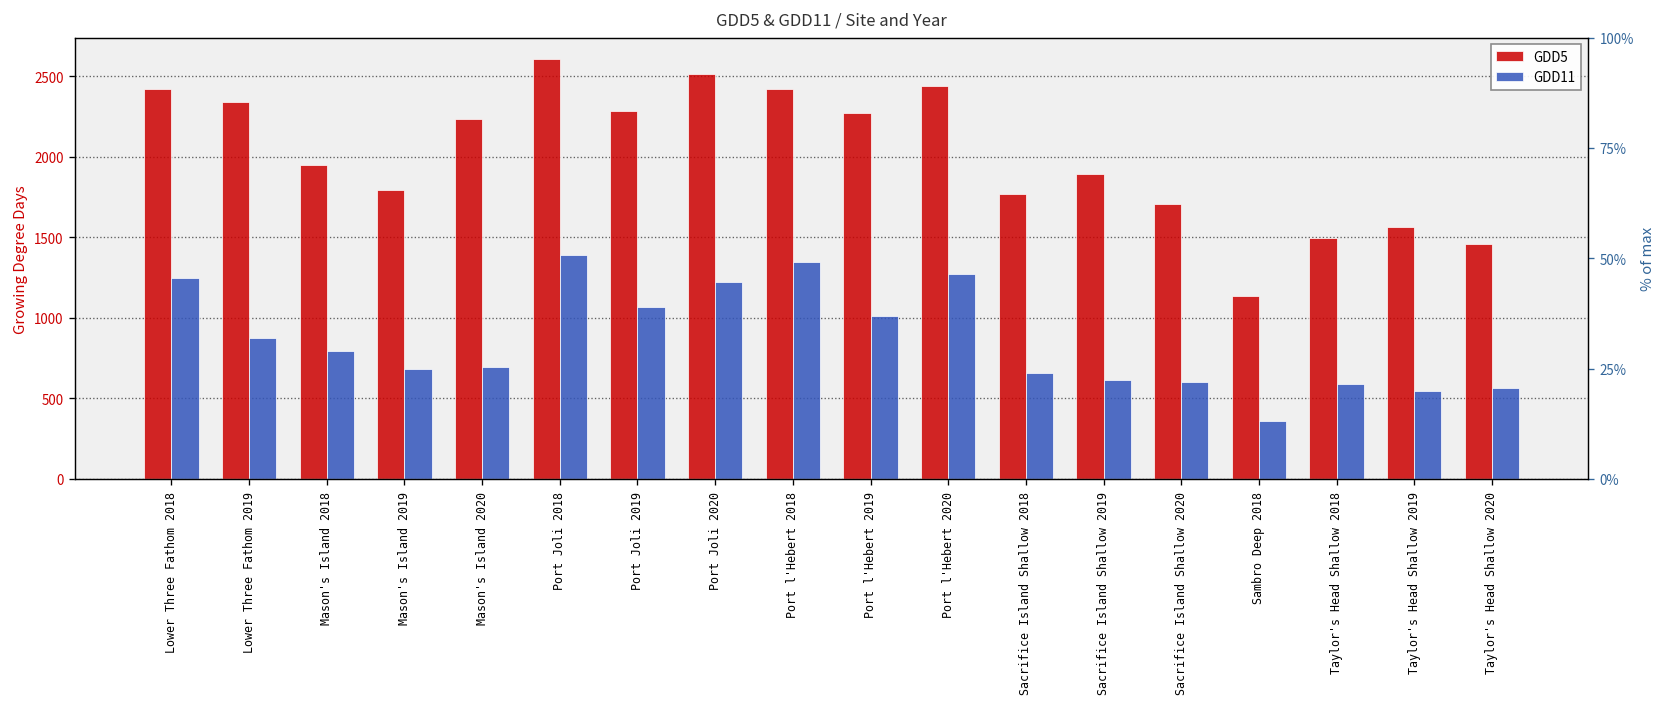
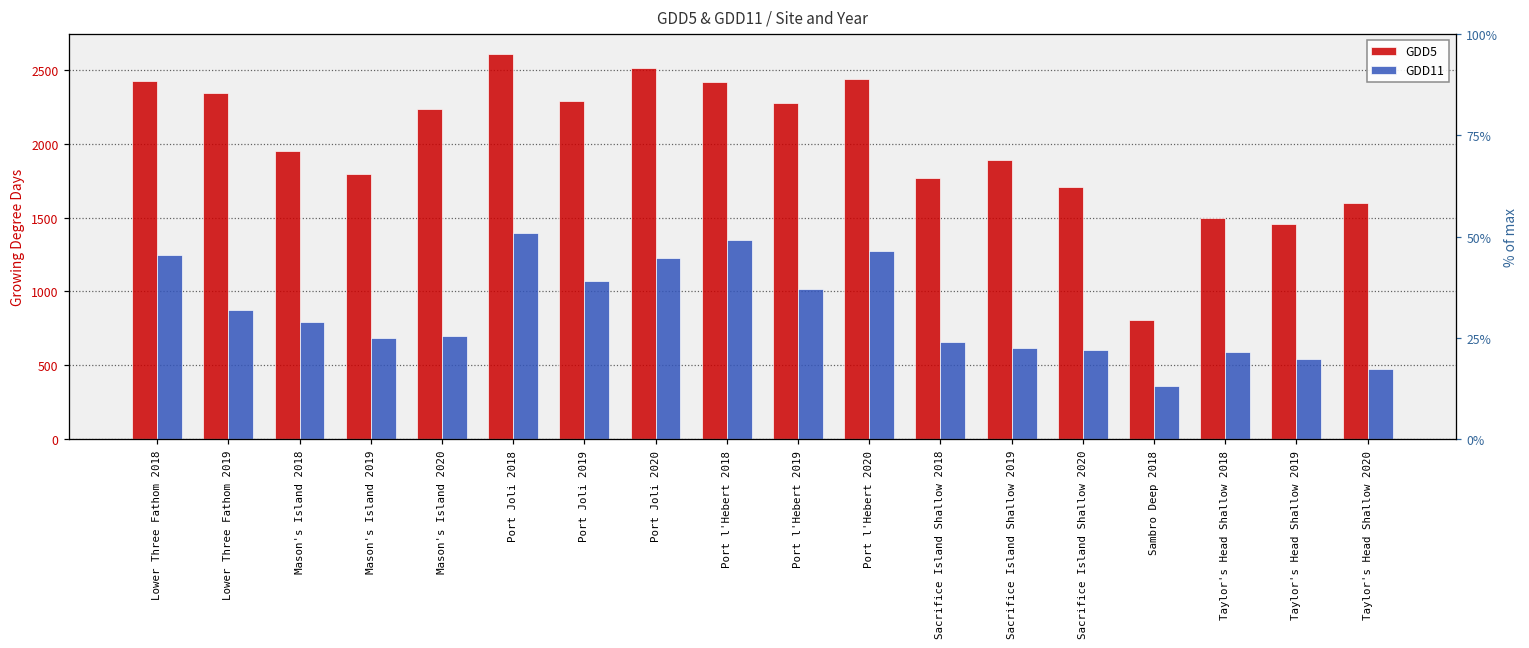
GDD5, Sambro Deep 2018: 1140 -> 810
GDD5, Taylor's Head Shallow 2019: 1560 -> 1460
GDD5, Taylor's Head Shallow 2020: 1460 -> 1600
GDD11, Taylor's Head Shallow 2020: 560 -> 470
